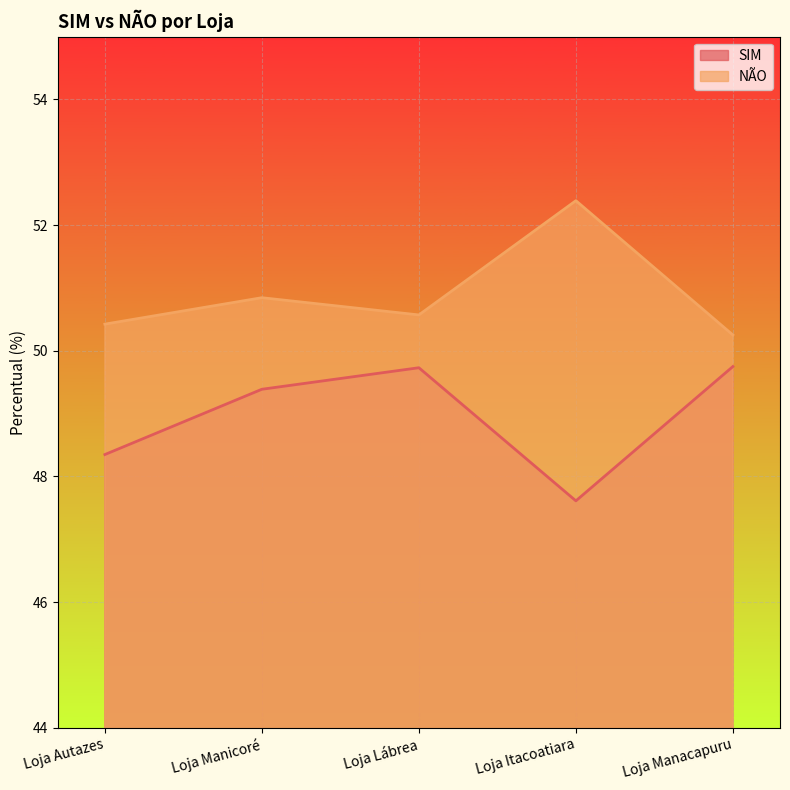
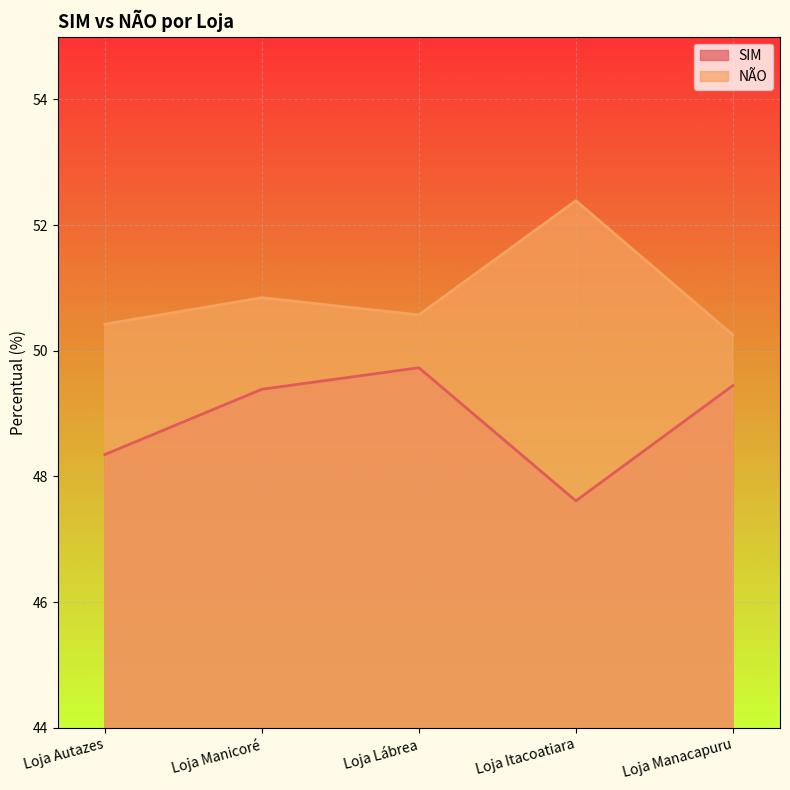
SIM, Loja Manacapuru: 49.7 -> 49.4
